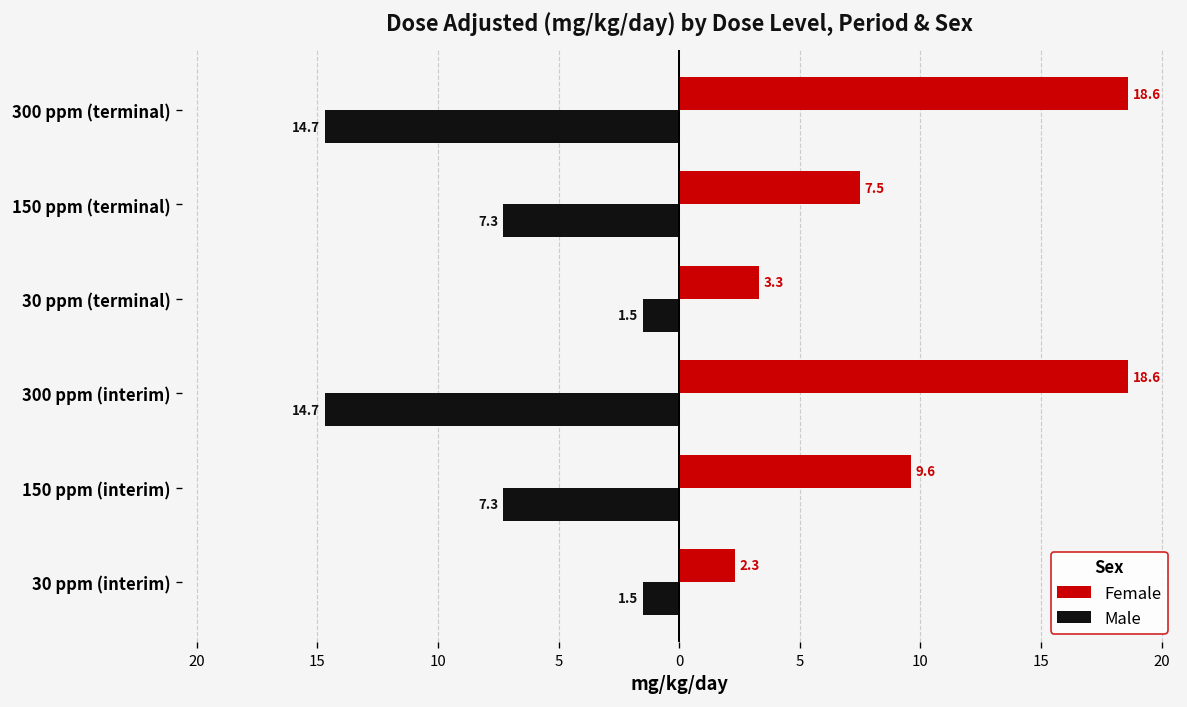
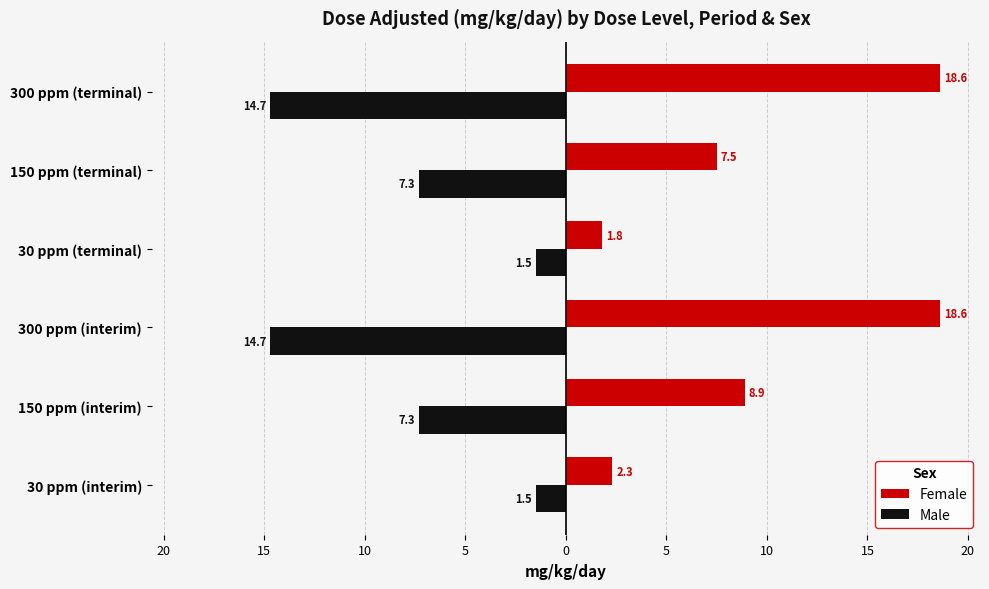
Female, 30 ppm (terminal): 3.3 -> 1.8
Female, 150 ppm (interim): 9.6 -> 8.9
